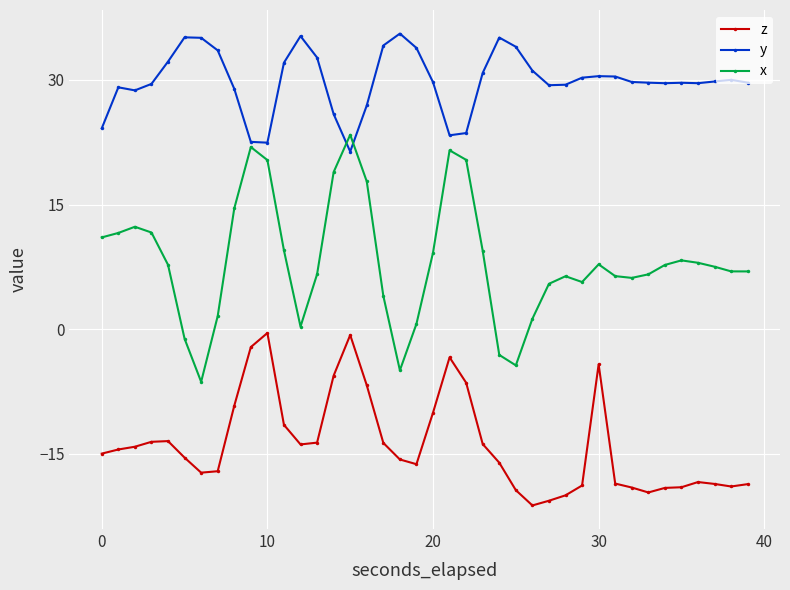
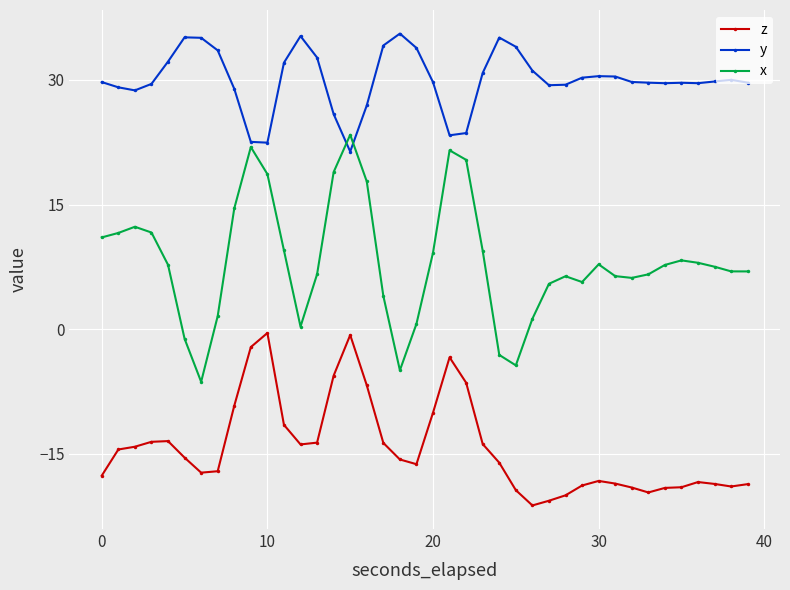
z, 0: -15 -> -18
y, 0: 24 -> 30
x, 10: 20 -> 19
z, 30: -4 -> -18
